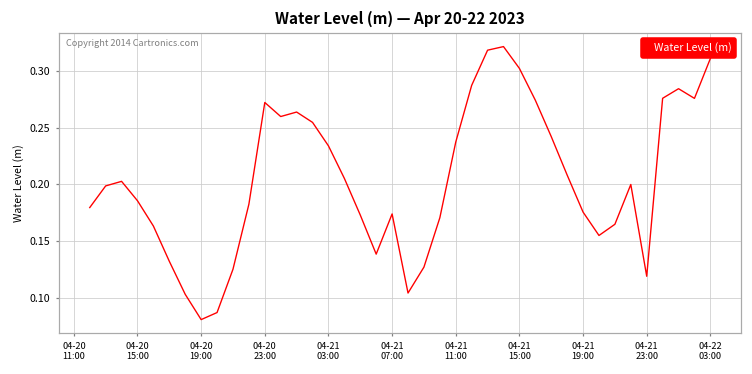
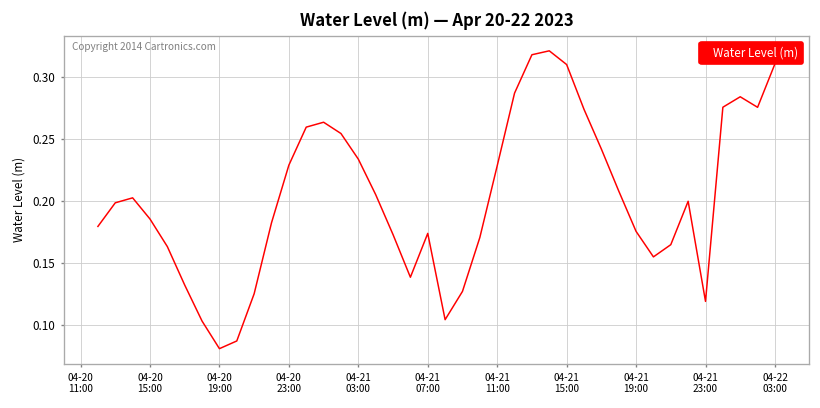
04-20 23:00: 0.272 -> 0.229
04-21 11:00: 0.237 -> 0.228
04-21 15:00: 0.302 -> 0.310
